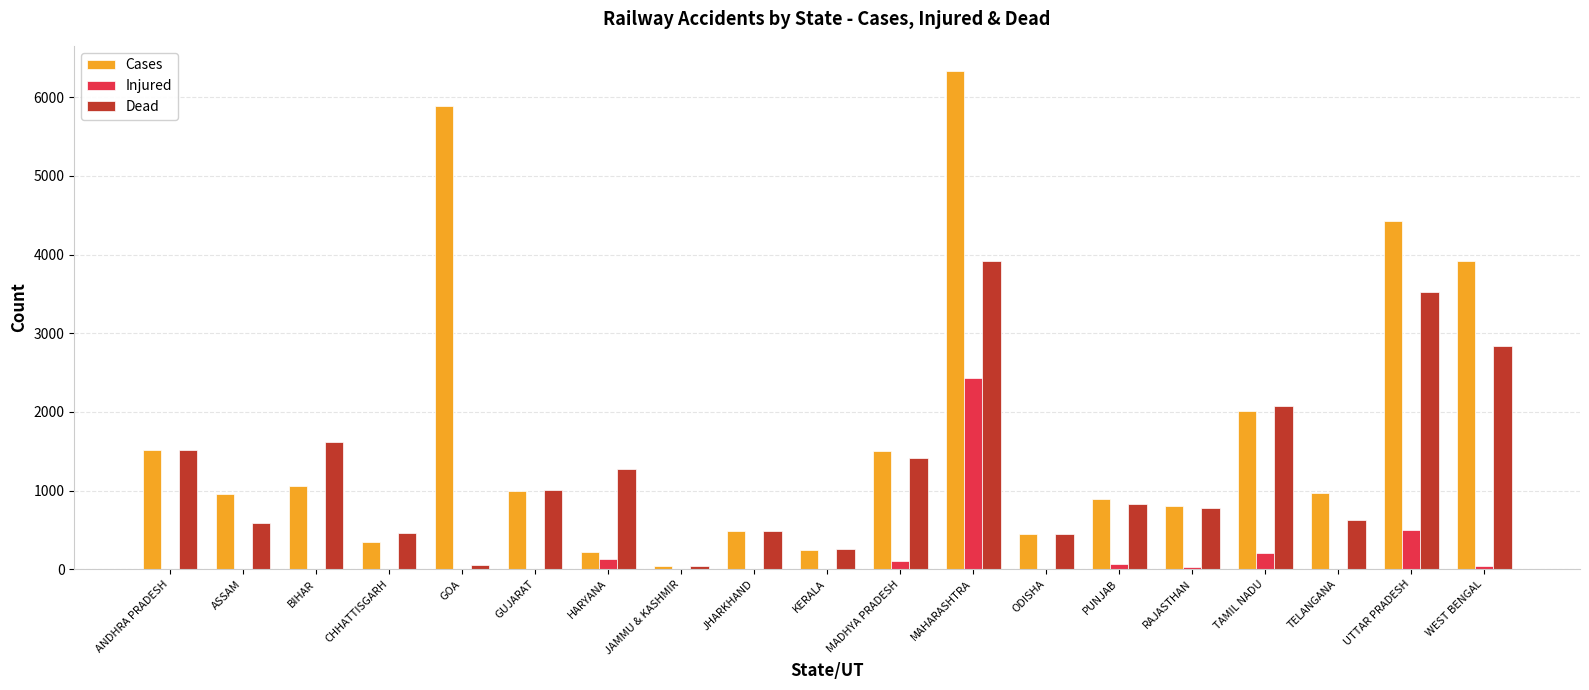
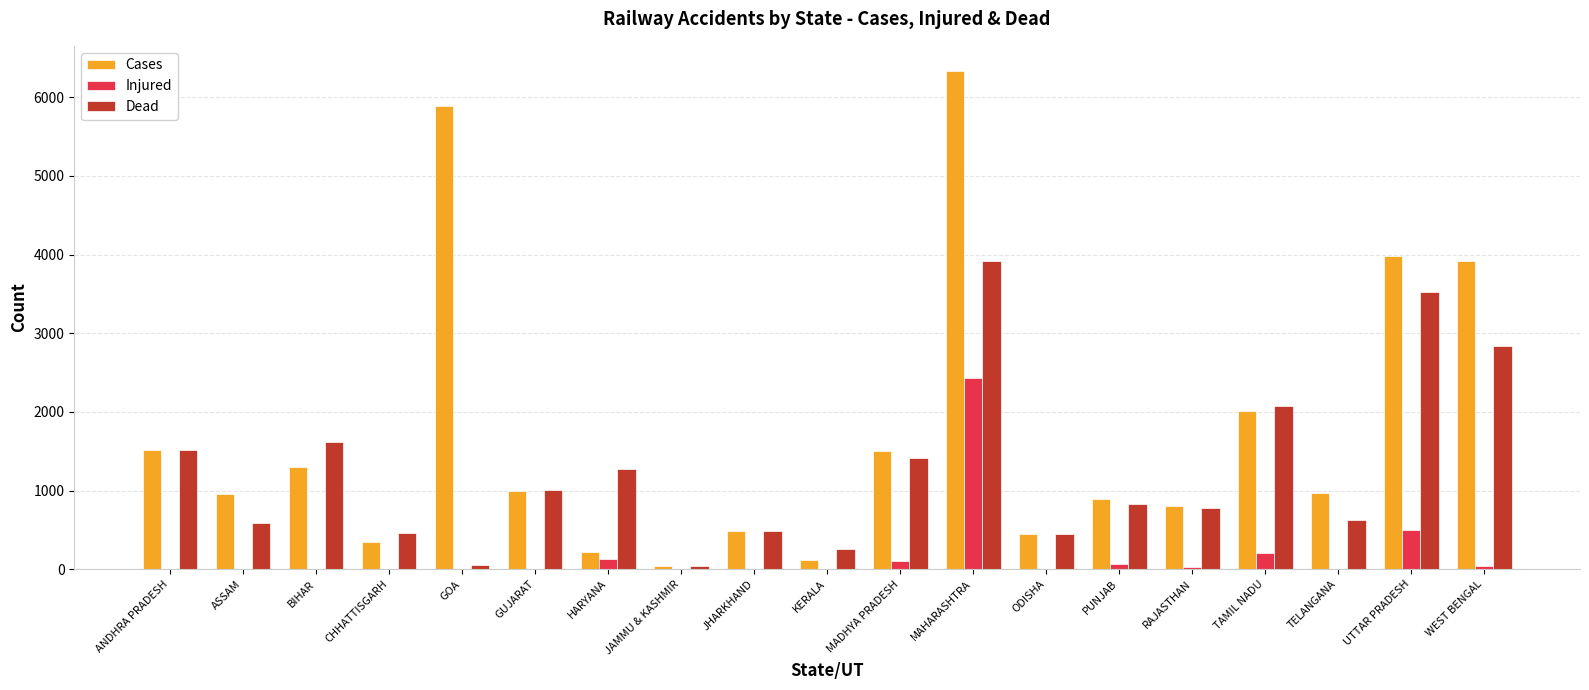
Cases, BIHAR: 1100 -> 1300
Cases, KERALA: 300 -> 100
Cases, UTTAR PRADESH: 4400 -> 4000
